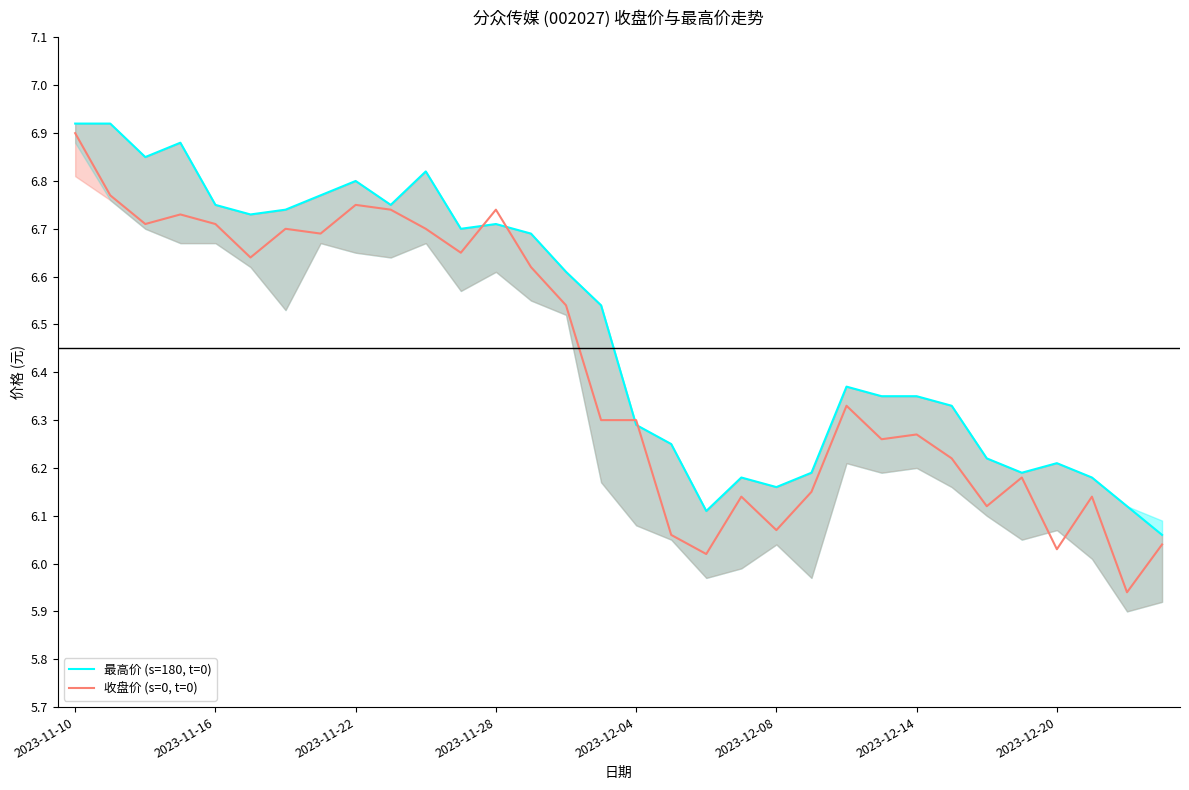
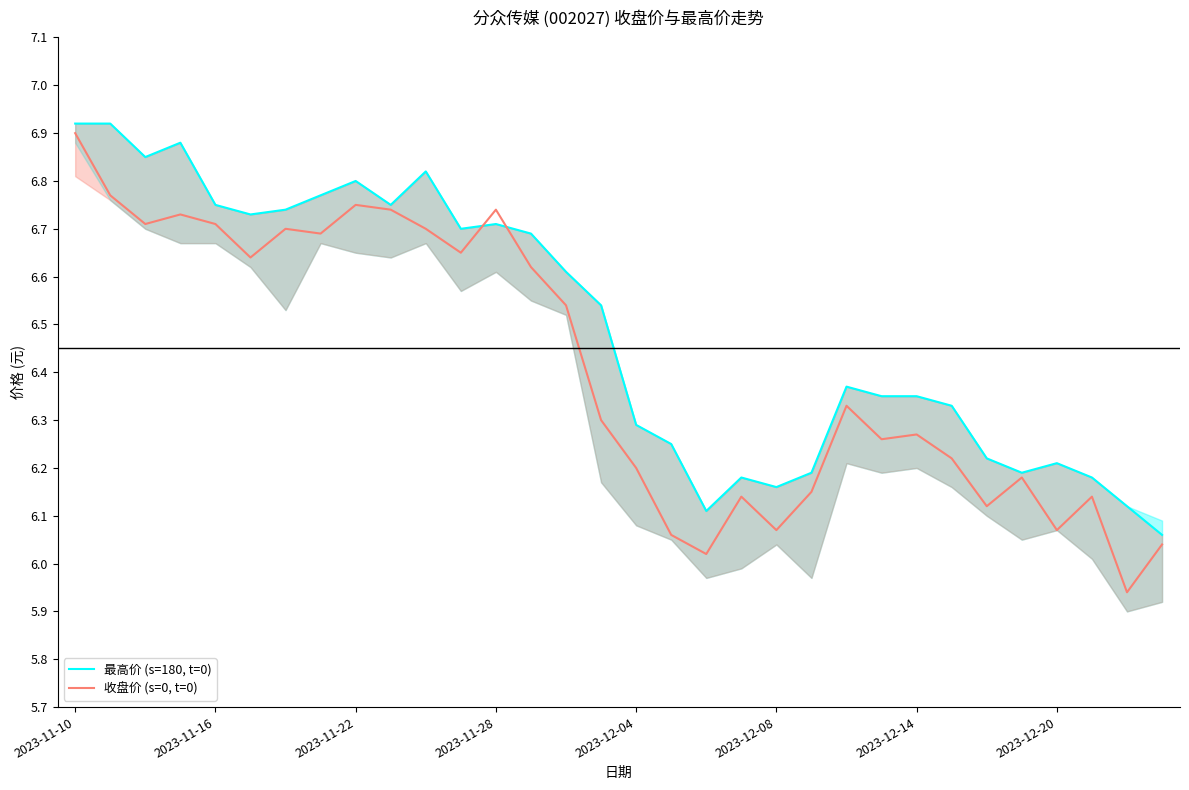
收盘价 (s=0, t=0), 2023-12-04: 6.3 -> 6.2
收盘价 (s=0, t=0), 2023-12-20: 6.03 -> 6.07
